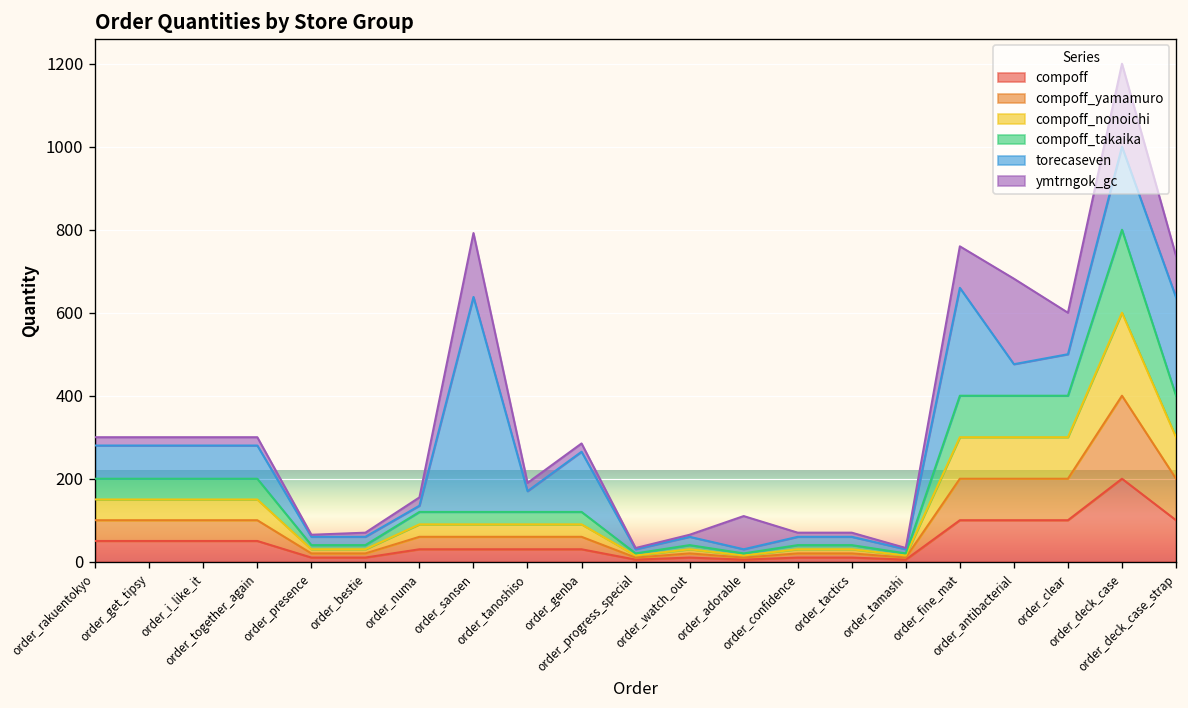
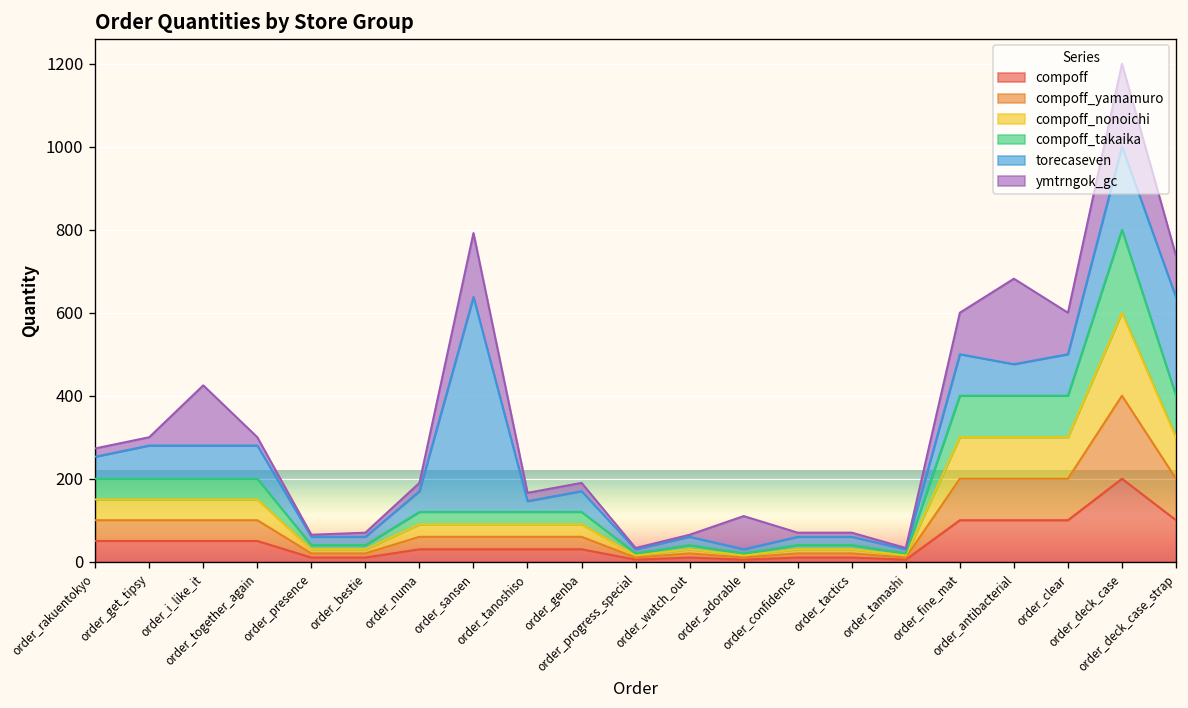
torecaseven, order_rakuentokyo: 80 -> 50
ymtrngok_gc, order_i_like_it: 20 -> 150
torecaseven, order_numa: 20 -> 50
torecaseven, order_tanoshiso: 50 -> 30
torecaseven, order_genba: 150 -> 50
torecaseven, order_fine_mat: 260 -> 100
